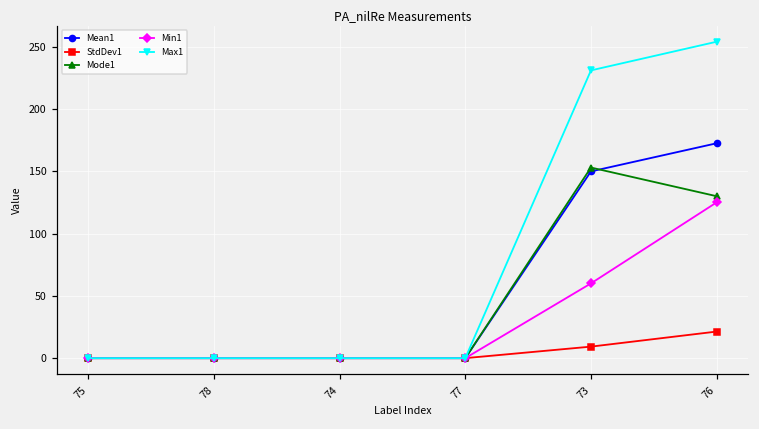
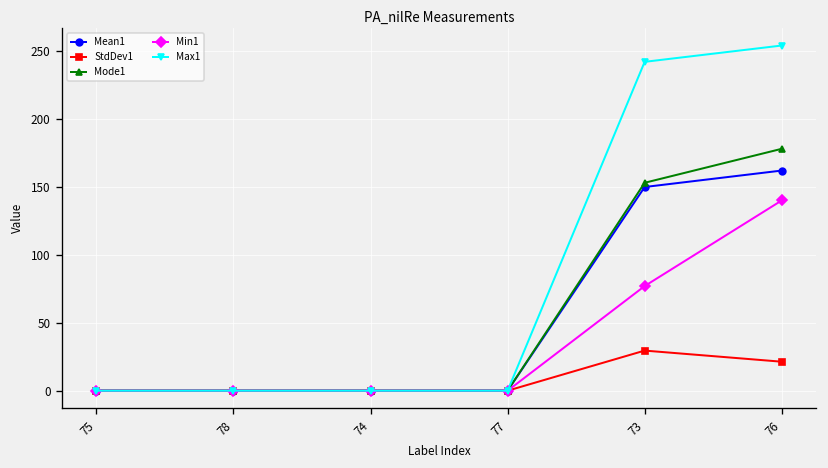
StdDev1, 73: 9 -> 30
Min1, 73: 60 -> 77
Max1, 73: 231 -> 242
Mean1, 76: 172 -> 162
Mode1, 76: 130 -> 178
Min1, 76: 125 -> 140
